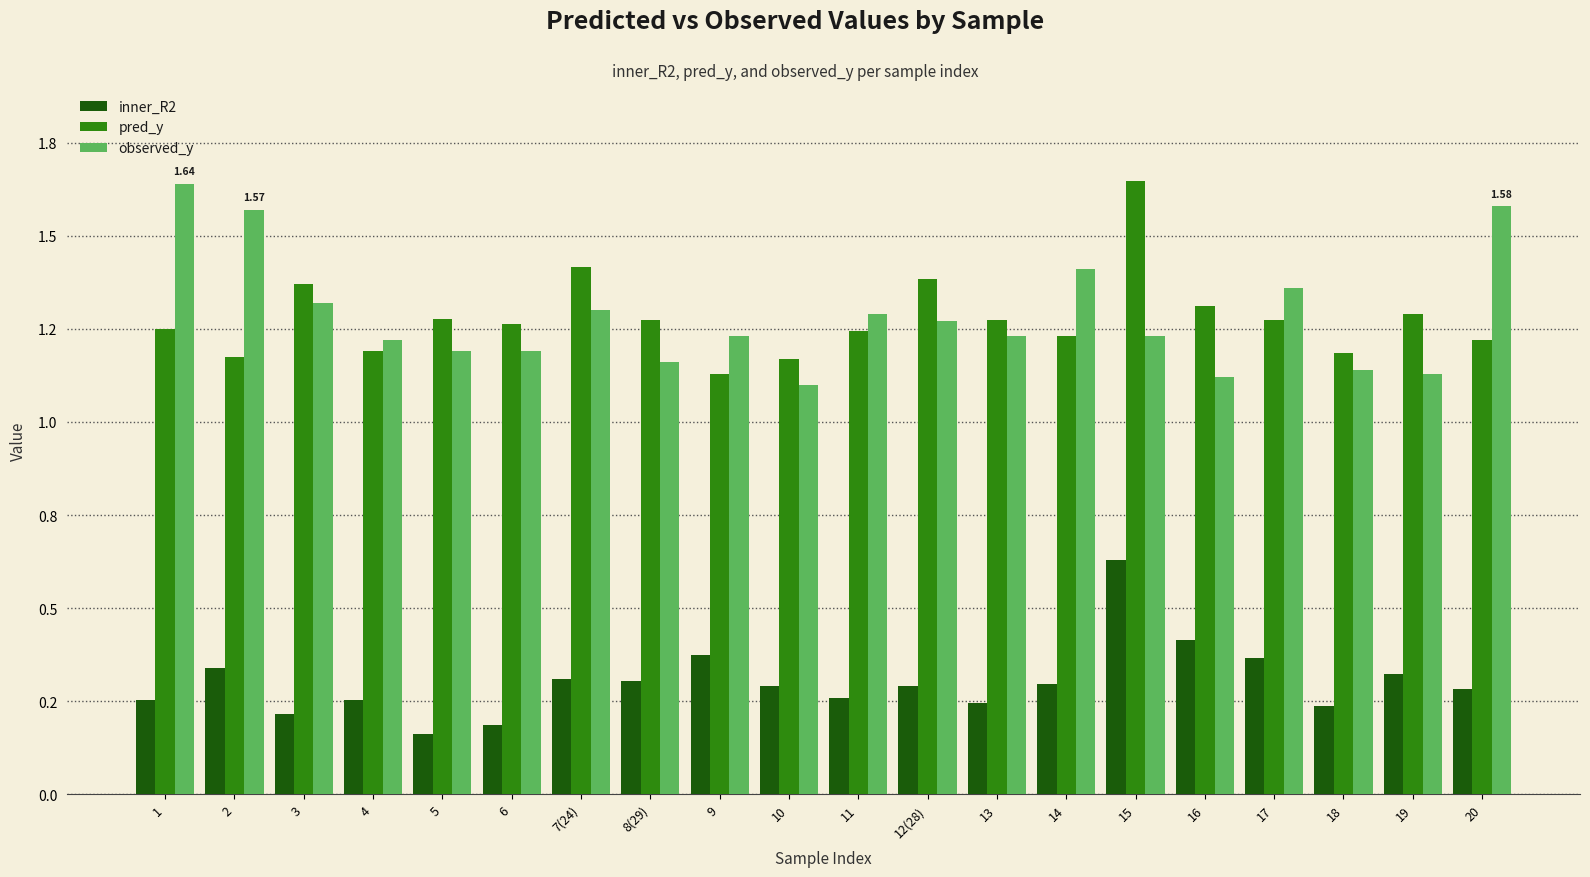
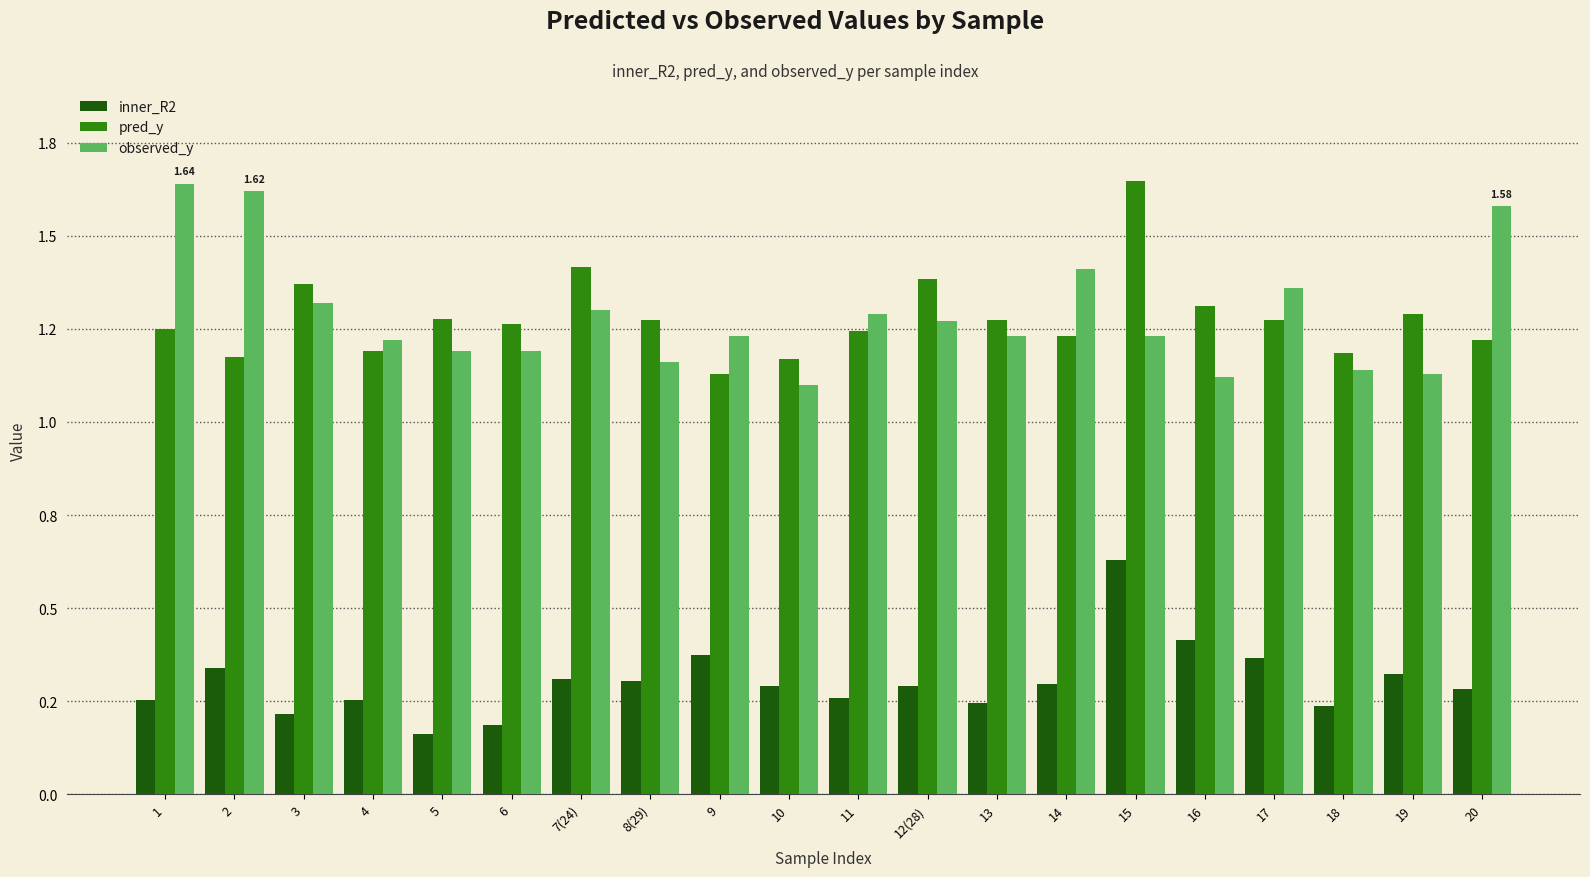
observed_y, 2: 1.57 -> 1.62
